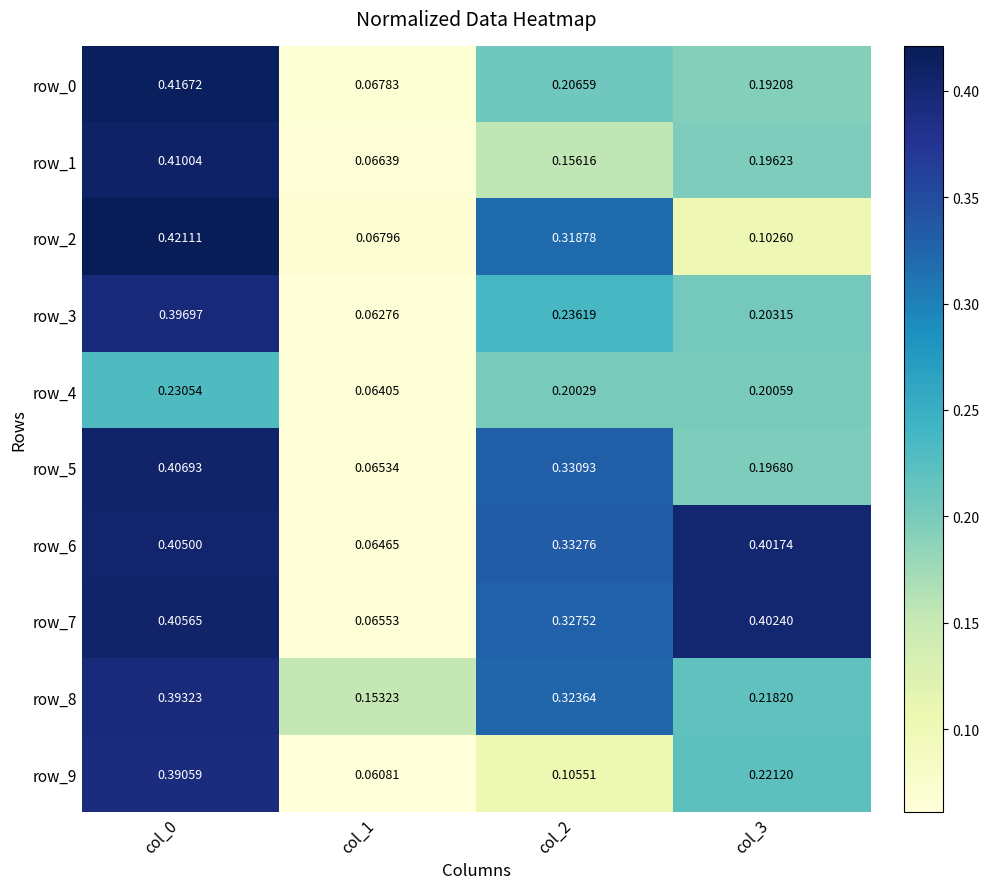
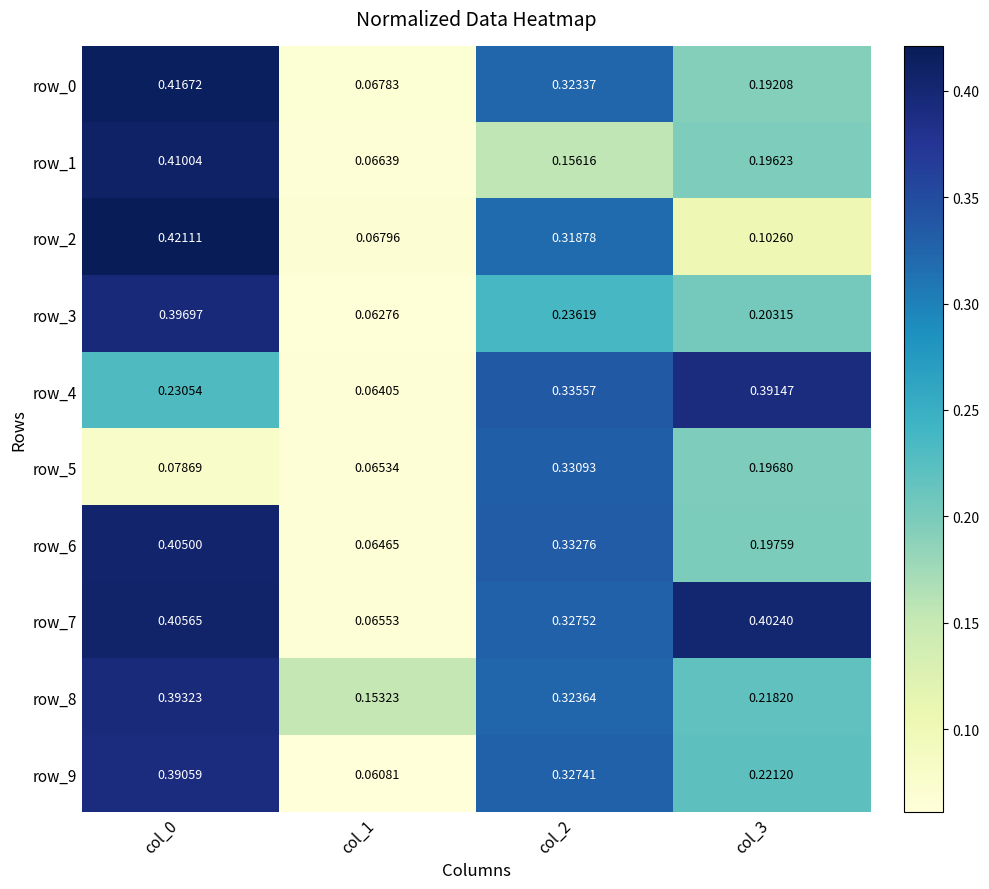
row_0, col_2: 0.20659 -> 0.32337
row_4, col_2: 0.20029 -> 0.33557
row_4, col_3: 0.20059 -> 0.39147
row_5, col_0: 0.40693 -> 0.07869
row_6, col_3: 0.40174 -> 0.19759
row_9, col_2: 0.10551 -> 0.32741
